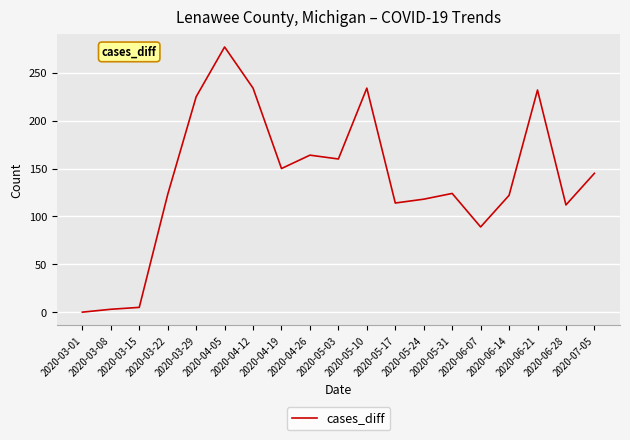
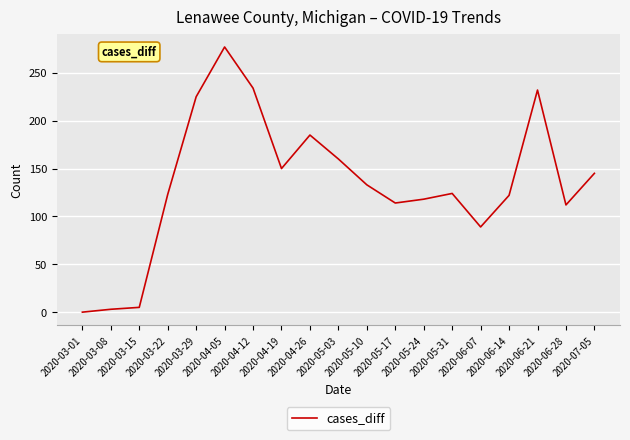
2020-04-26: 160 -> 190
2020-05-10: 230 -> 130
